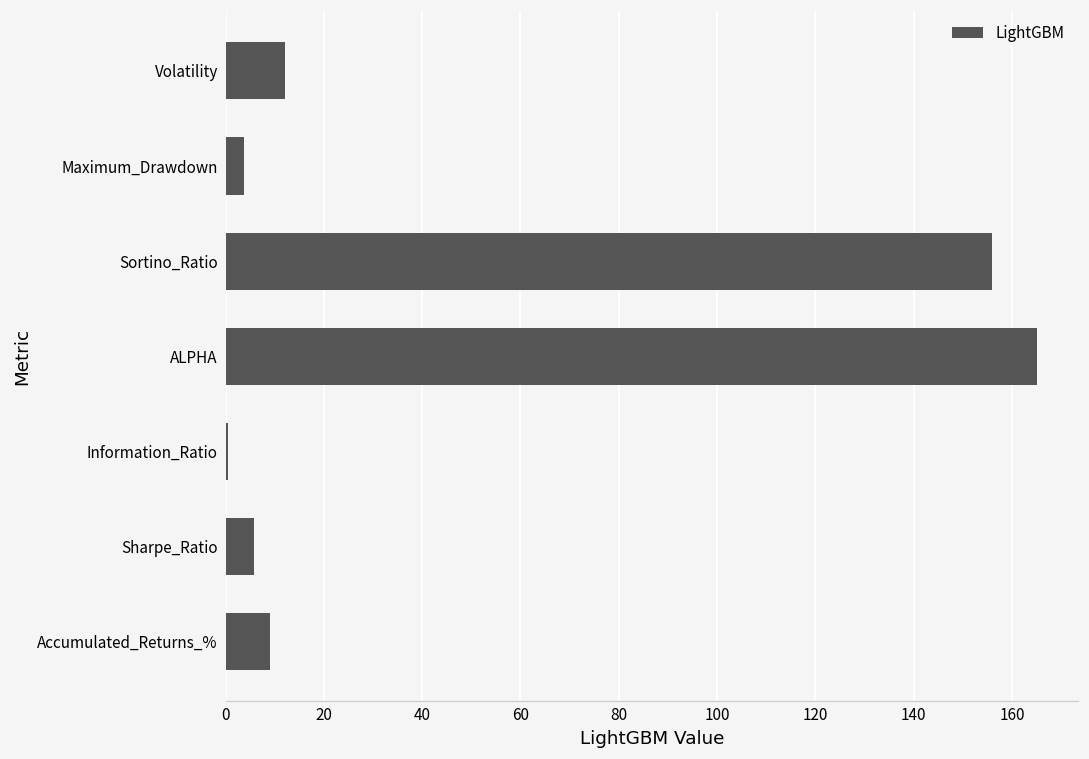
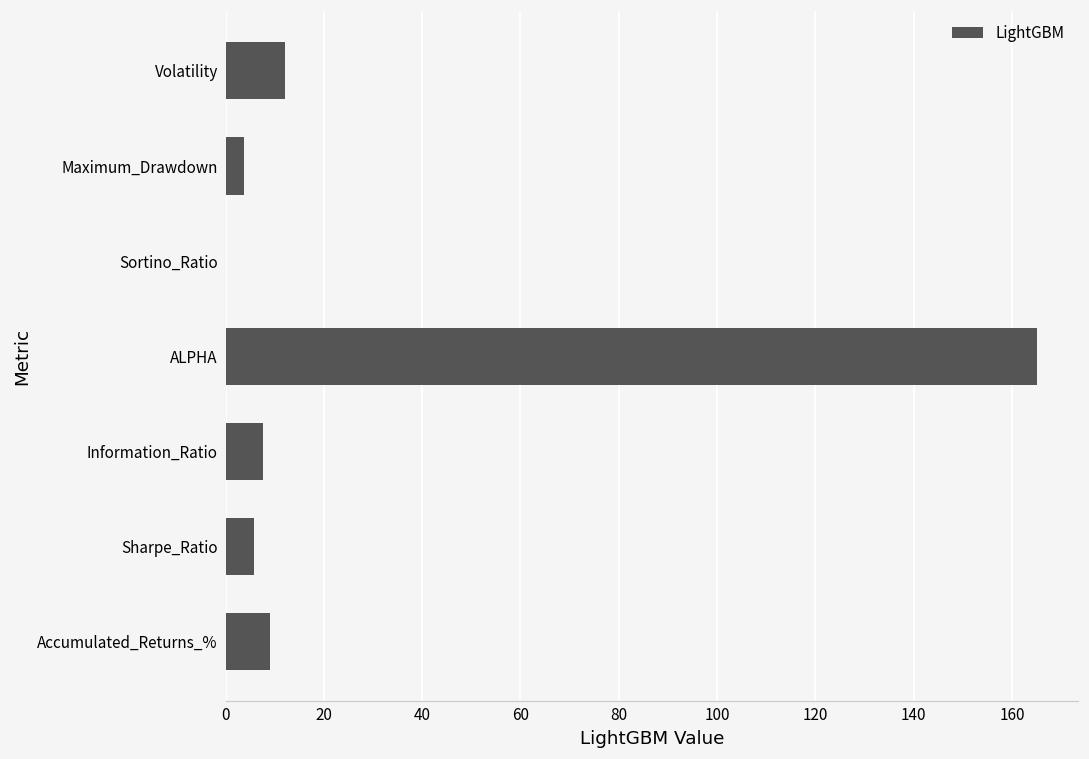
Sortino_Ratio: 156 -> 0
Information_Ratio: 0 -> 8
